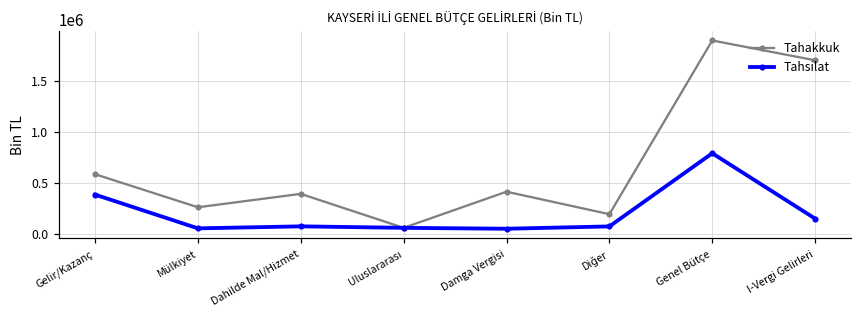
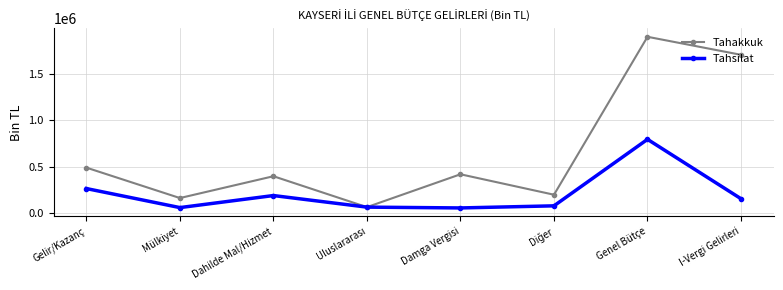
Tahakkuk, Gelir/Kazanç: 600000 -> 500000
Tahsilat, Gelir/Kazanç: 400000 -> 300000
Tahakkuk, Mülkiyet: 300000 -> 200000
Tahsilat, Dahilde Mal/Hizmet: 100000 -> 200000
